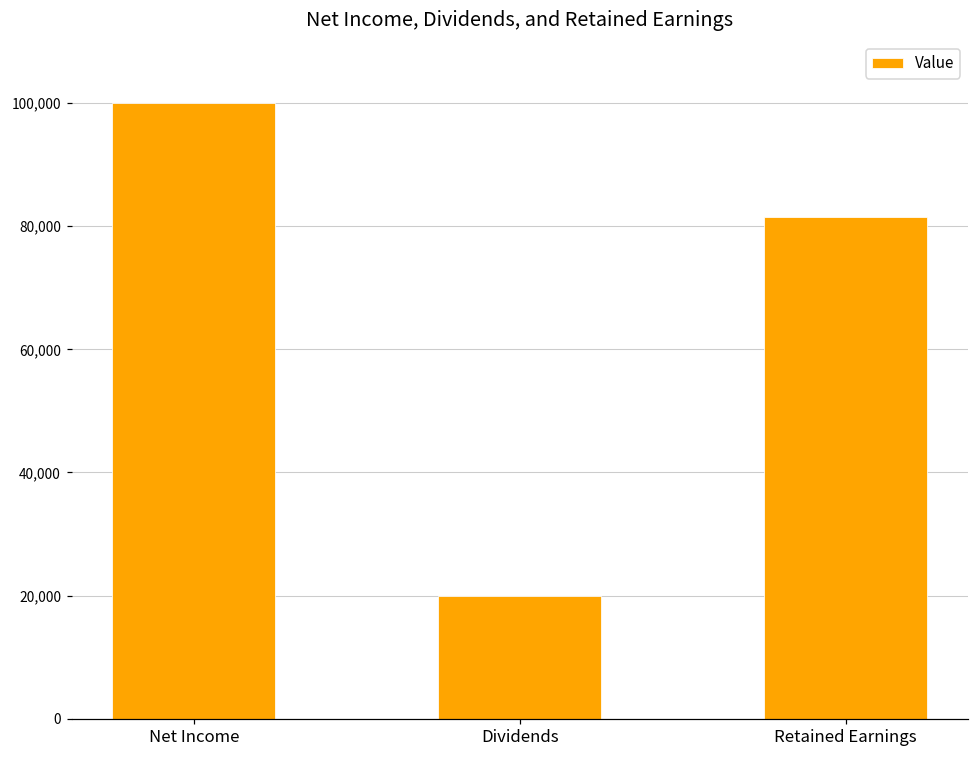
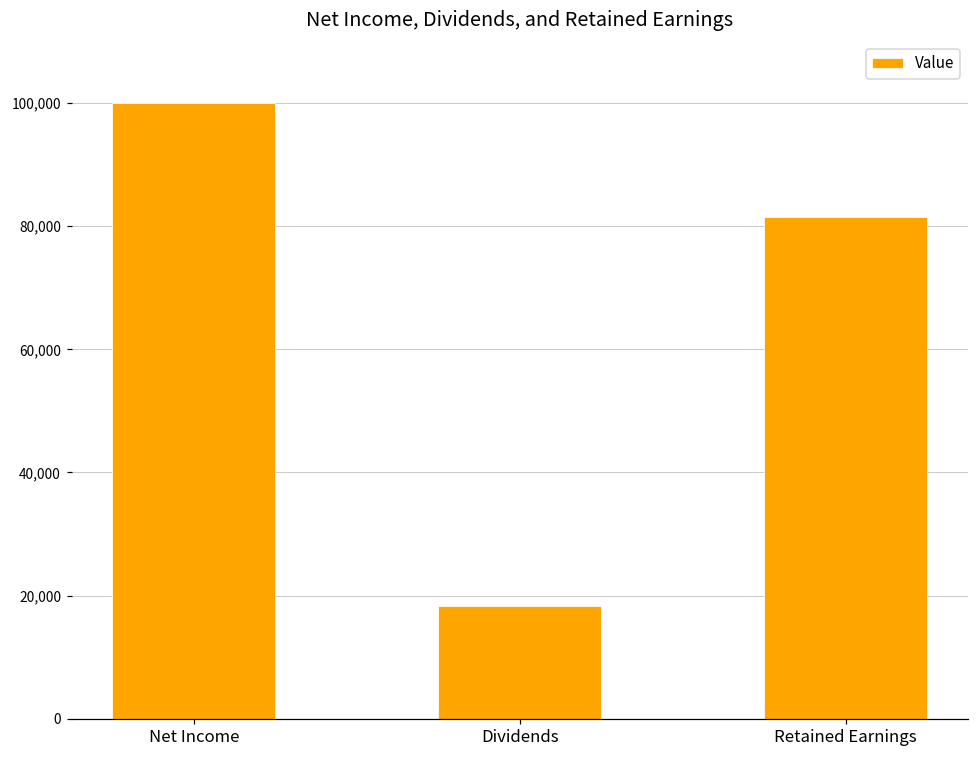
Dividends: 20,000 -> 18,000
